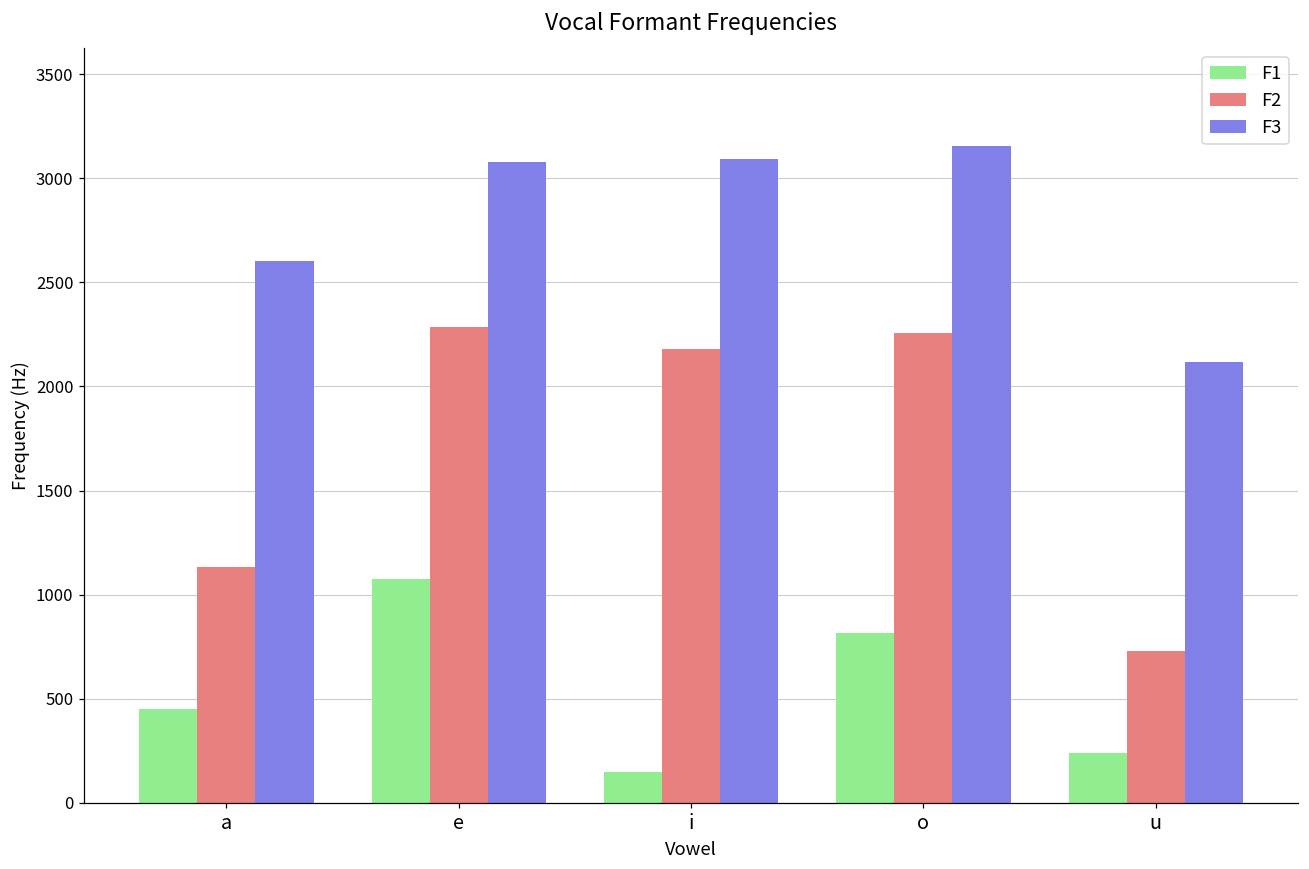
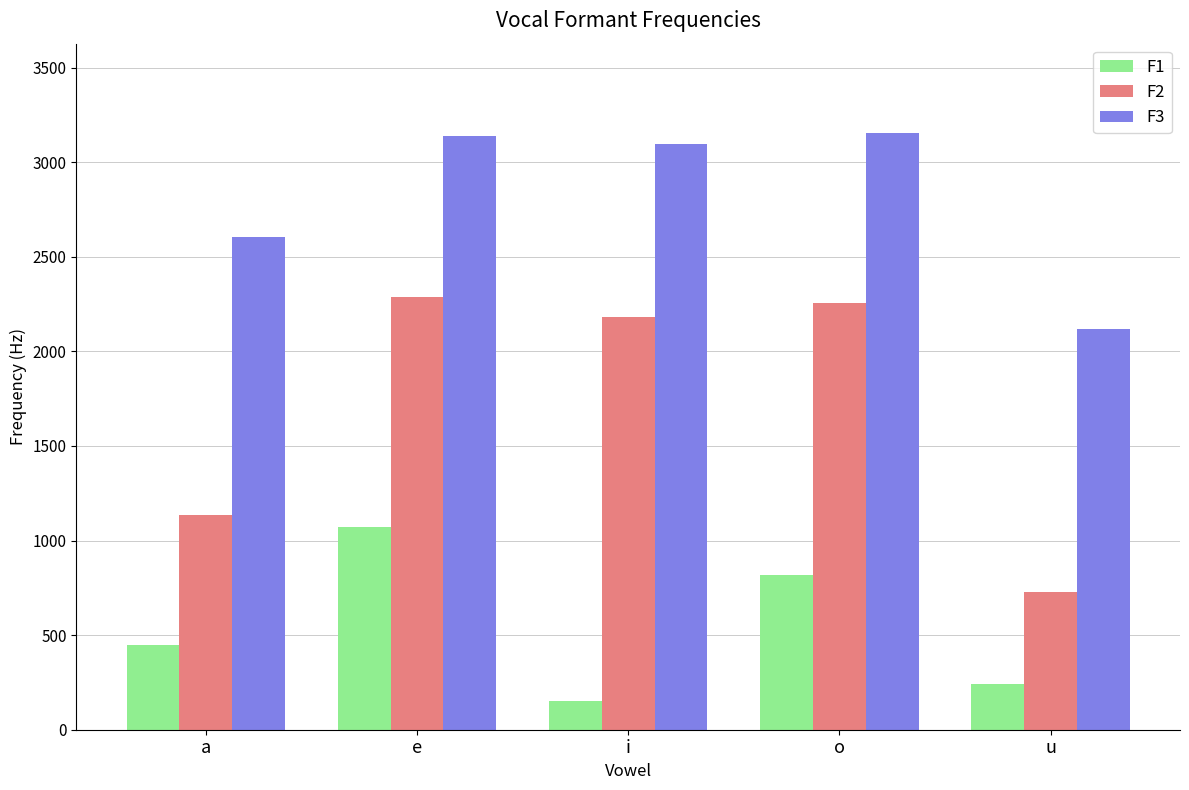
F3, e: 3080 -> 3140
